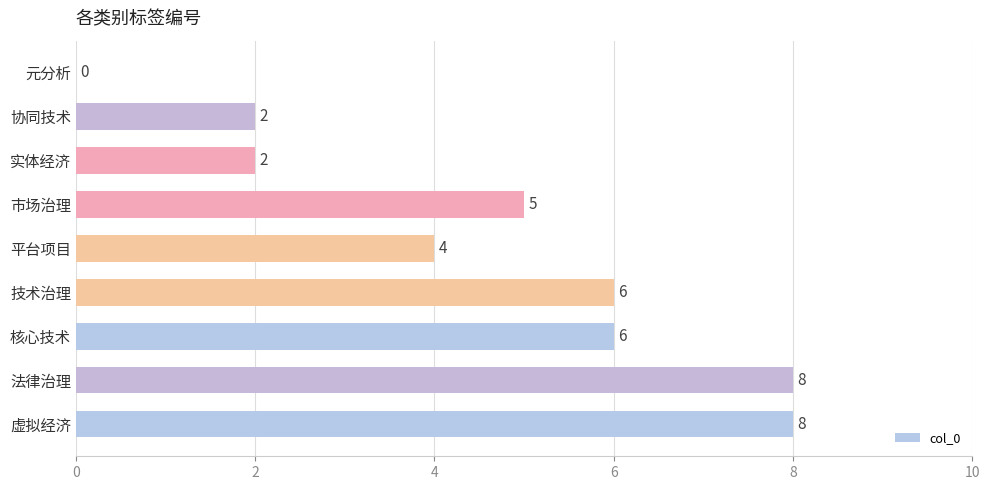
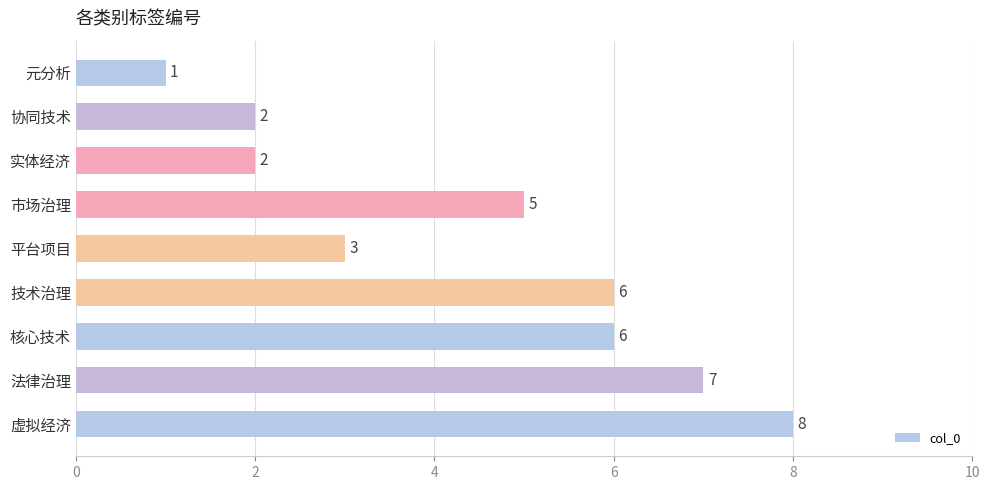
元分析: 0 -> 1
平台项目: 4 -> 3
法律治理: 8 -> 7
